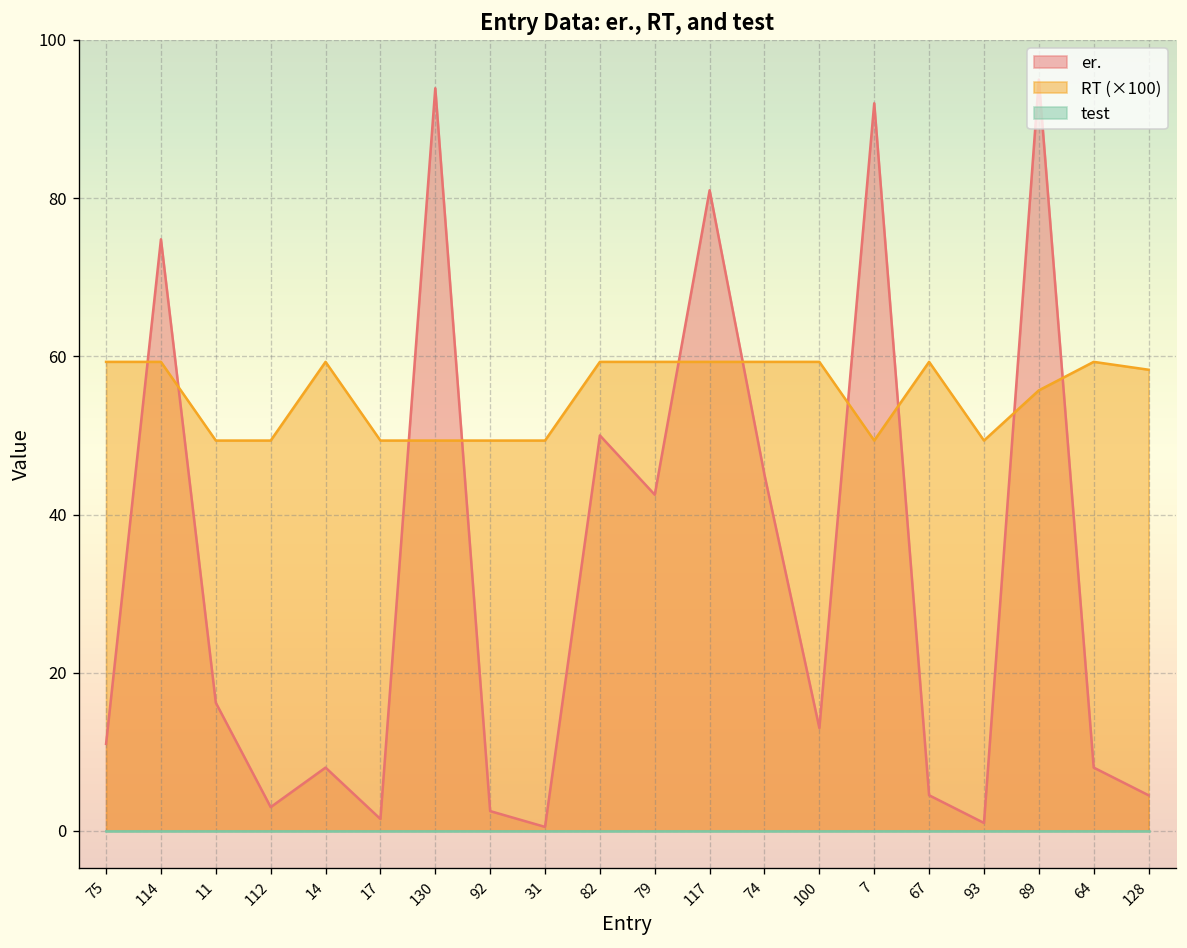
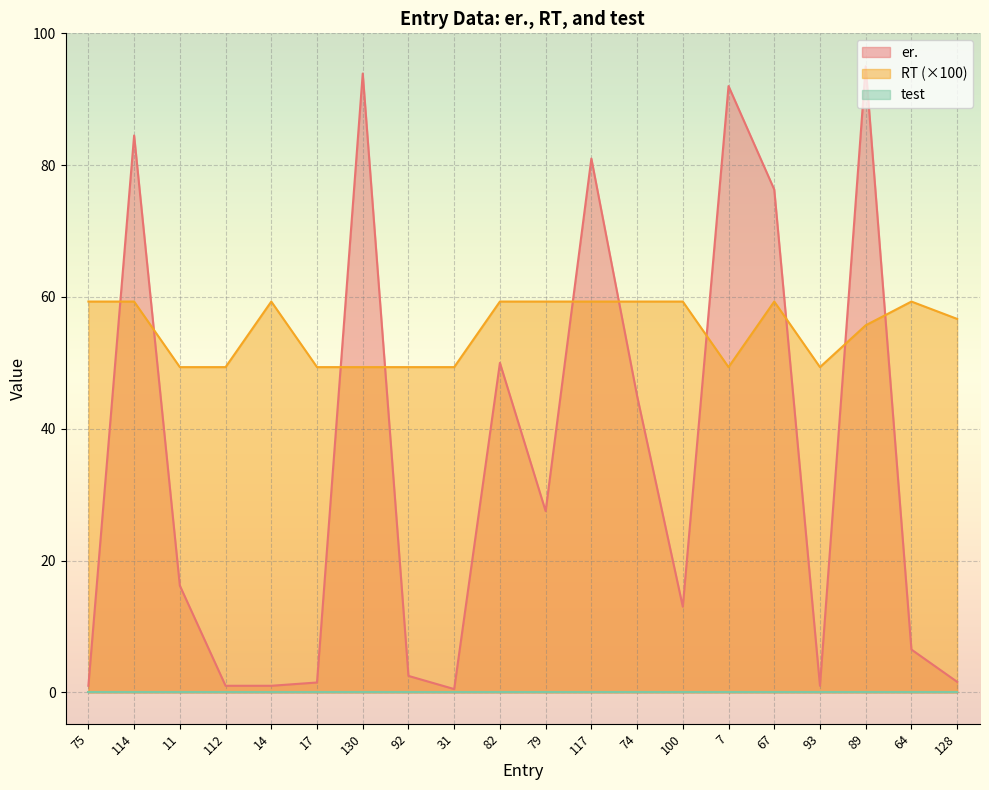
er., 75: 11 -> 1
er., 114: 75 -> 85
er., 112: 3 -> 1
er., 14: 8 -> 1
er., 79: 43 -> 28
er., 67: 5 -> 76
er., 64: 8 -> 7
er., 128: 5 -> 2
RT (×100), 128: 58 -> 57
